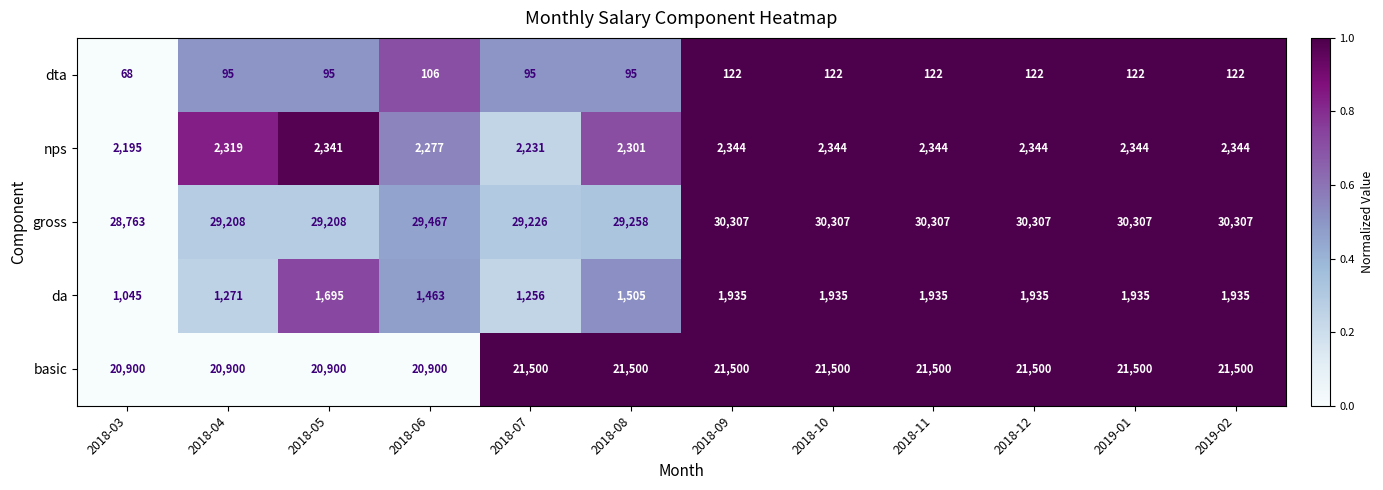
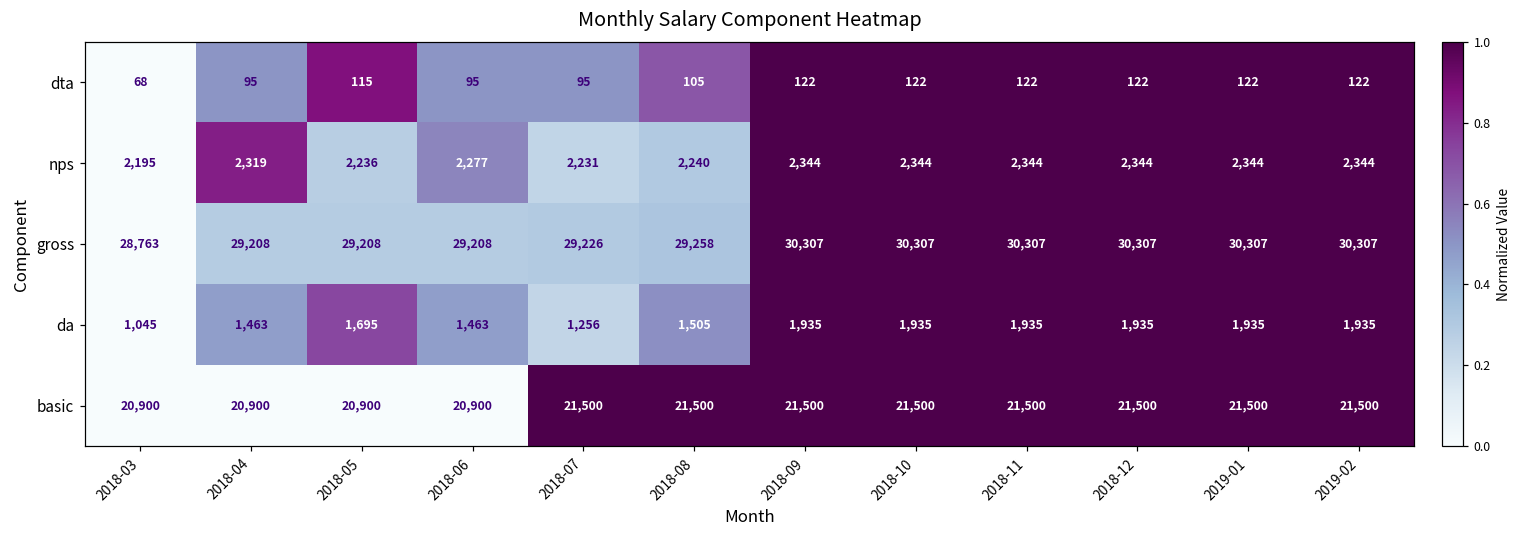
dta, 2018-05: 95 -> 115
dta, 2018-06: 106 -> 95
dta, 2018-08: 95 -> 105
nps, 2018-05: 2,341 -> 2,236
nps, 2018-08: 2,301 -> 2,240
gross, 2018-06: 29,467 -> 29,208
da, 2018-04: 1,271 -> 1,463
